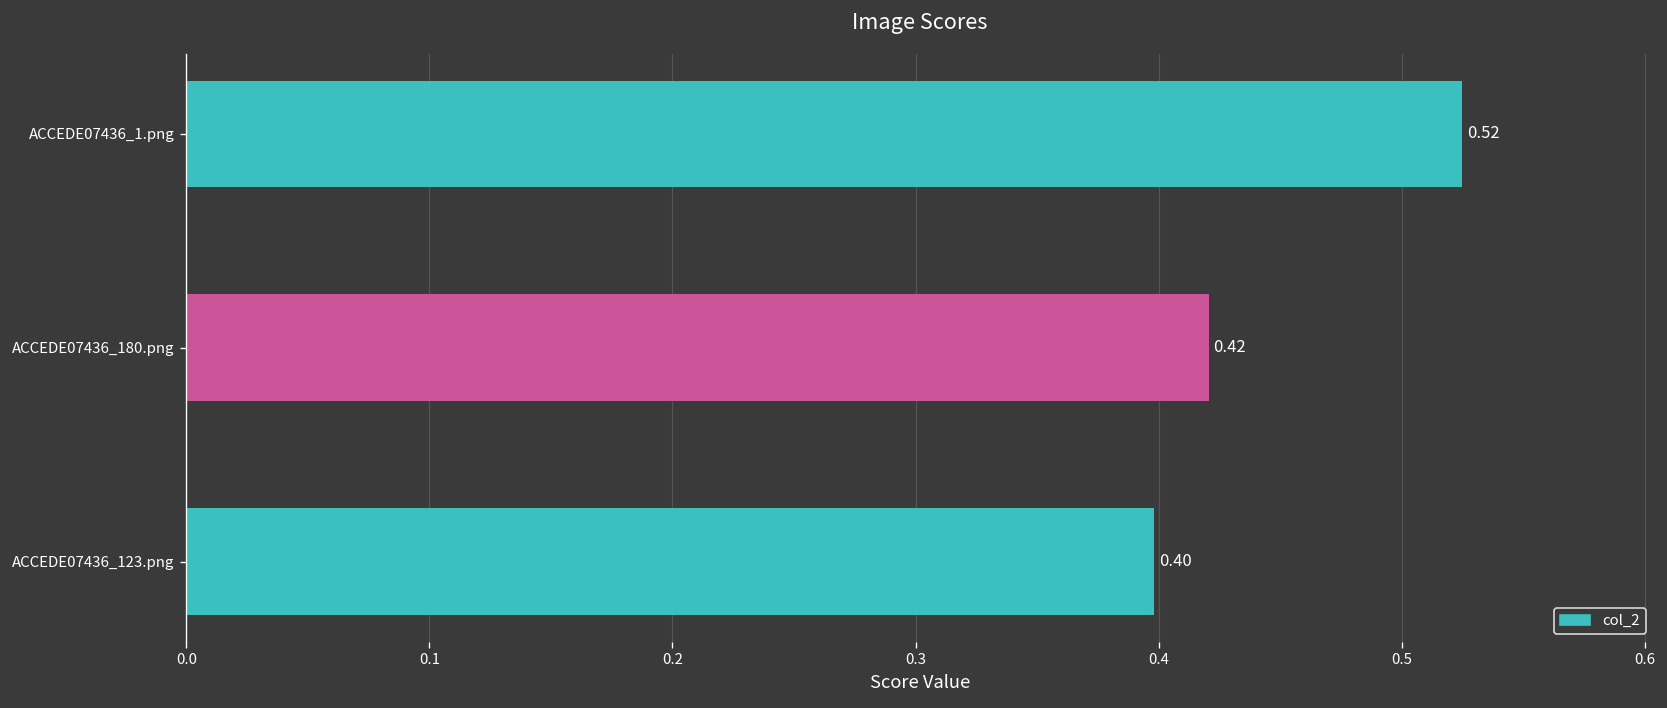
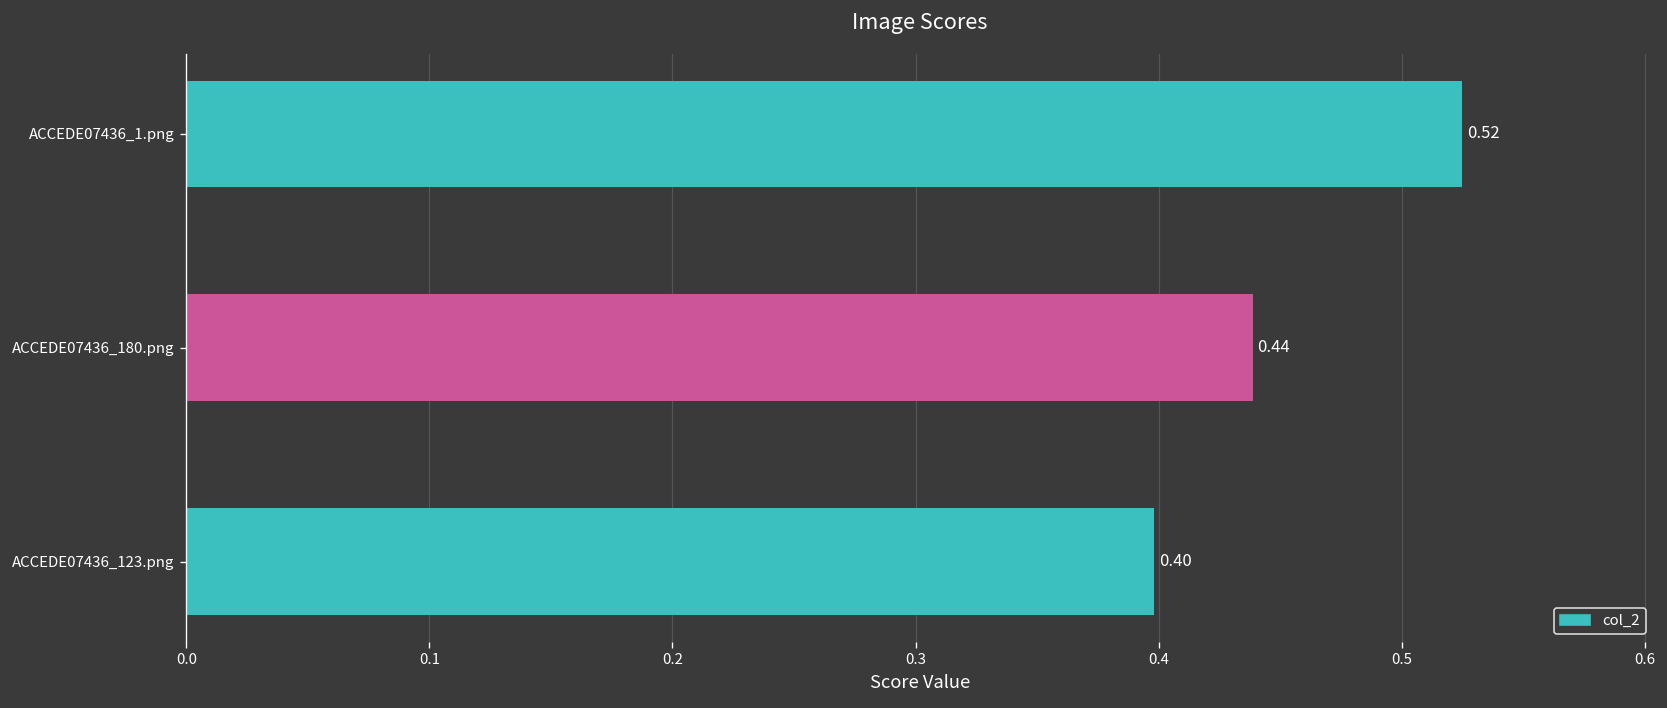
ACCEDE07436_180.png: 0.42 -> 0.44
